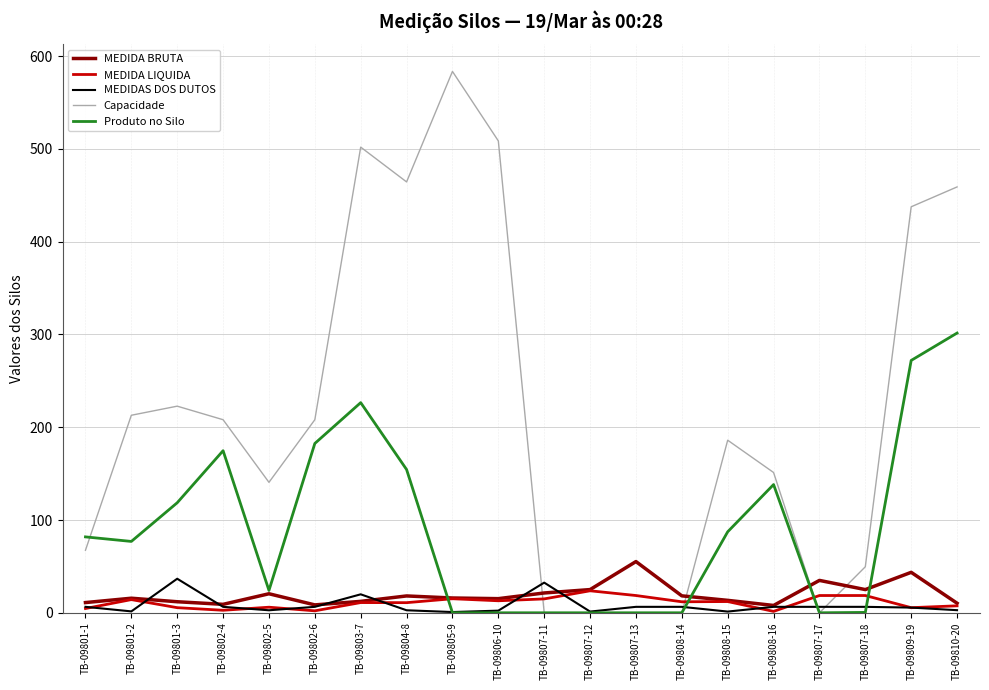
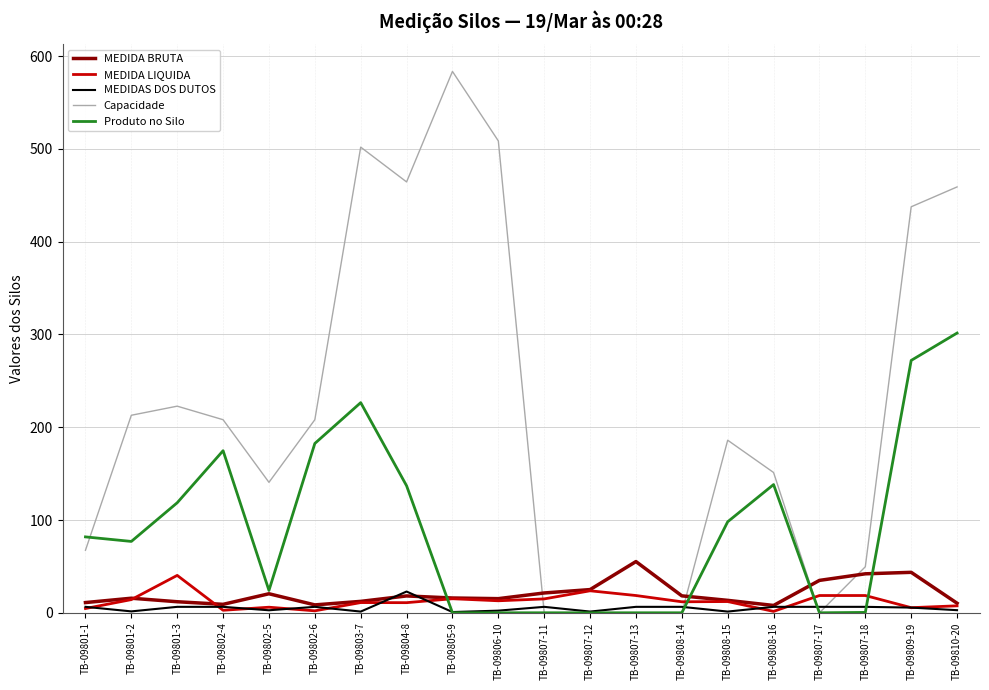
MEDIDA LIQUIDA, TB-09801-3: 10 -> 40
MEDIDAS DOS DUTOS, TB-09801-3: 40 -> 10
MEDIDAS DOS DUTOS, TB-09803-7: 20 -> 0
MEDIDAS DOS DUTOS, TB-09804-8: 0 -> 20
Produto no Silo, TB-09804-8: 150 -> 140
MEDIDAS DOS DUTOS, TB-09807-11: 30 -> 10
Produto no Silo, TB-09808-15: 90 -> 100
MEDIDA BRUTA, TB-09807-18: 30 -> 40
